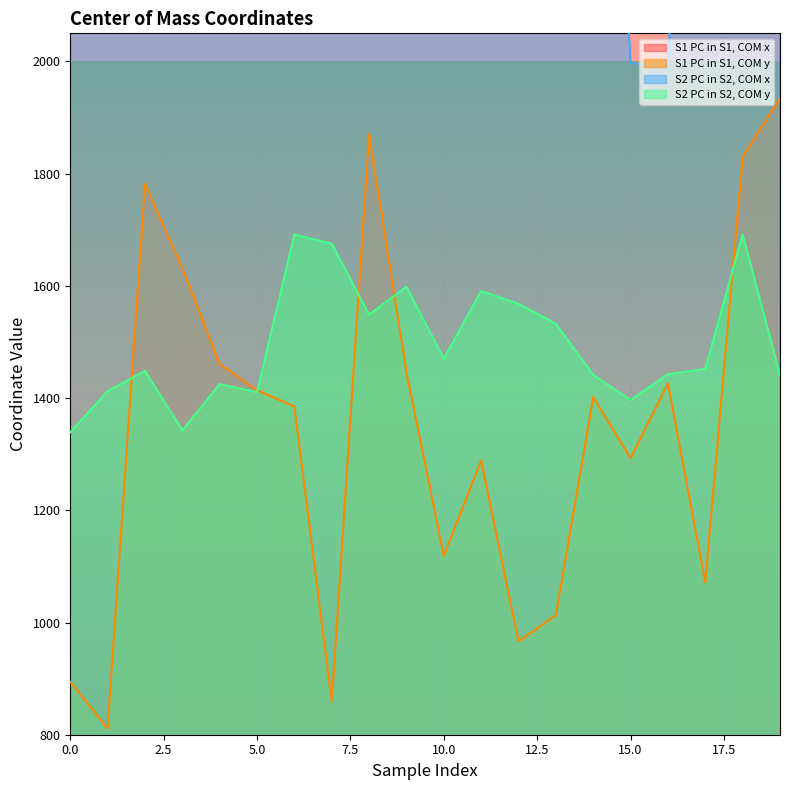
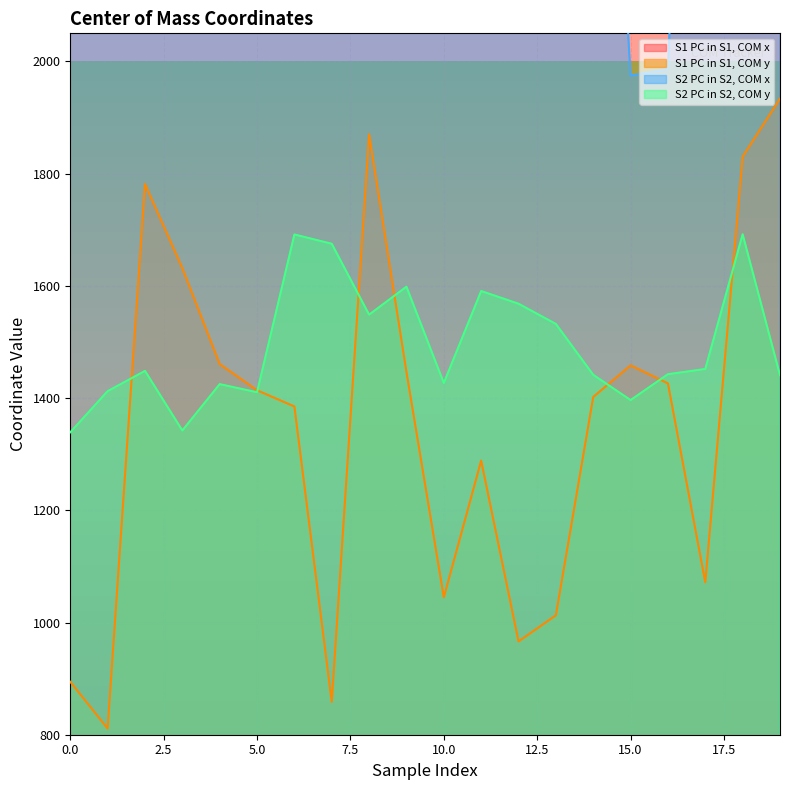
S1 PC in S1, COM y, 10.0: 1120 -> 1040
S2 PC in S2, COM y, 10.0: 1470 -> 1430
S1 PC in S1, COM y, 15.0: 1290 -> 1460
S2 PC in S2, COM x, 15.0: 2000 -> 1970
